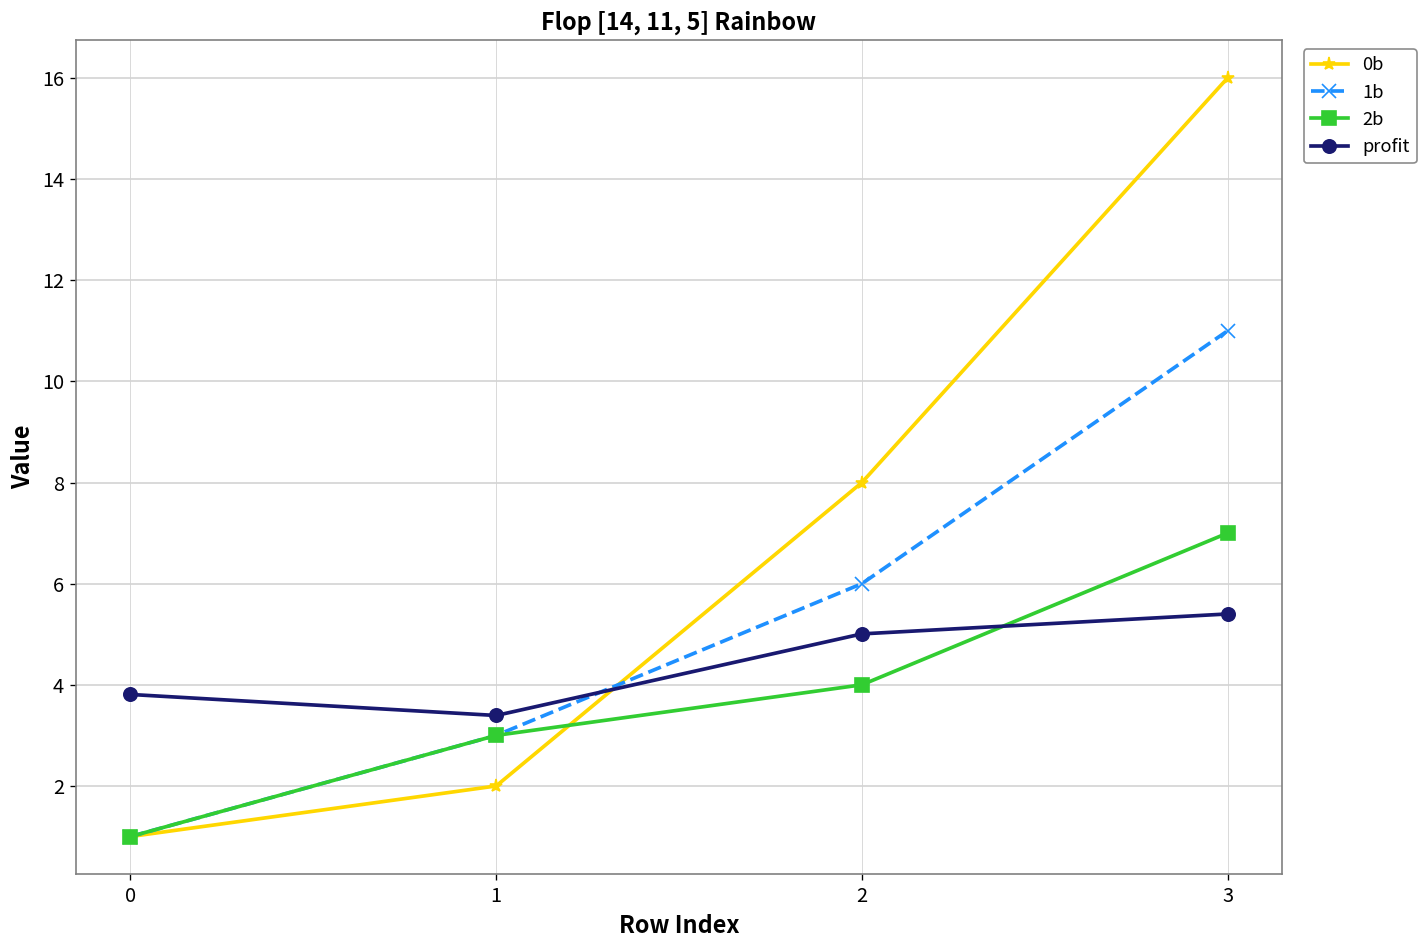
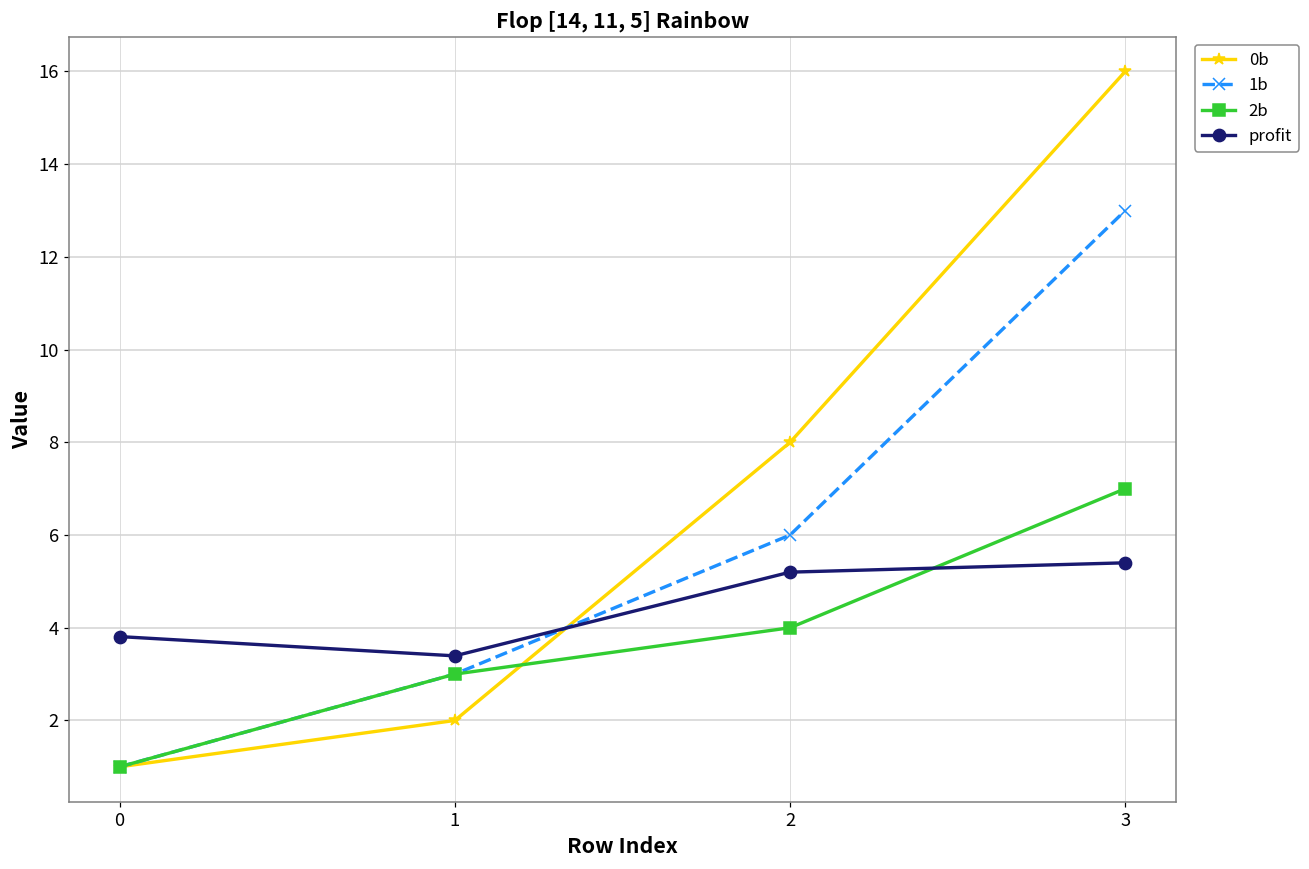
profit, 2: 5.0 -> 5.2
1b, 3: 11 -> 13
